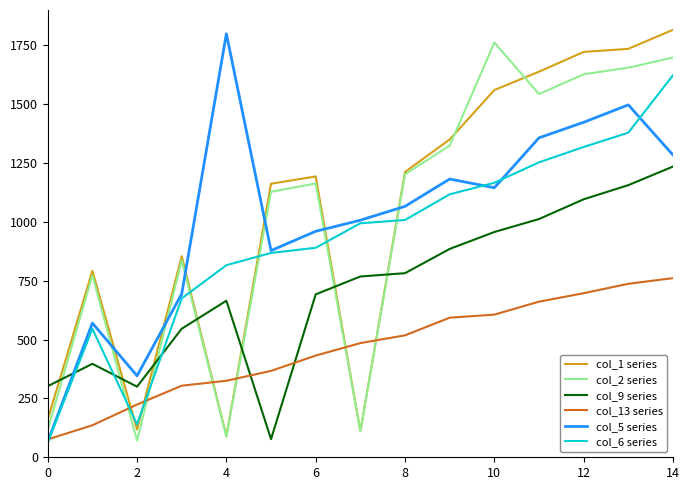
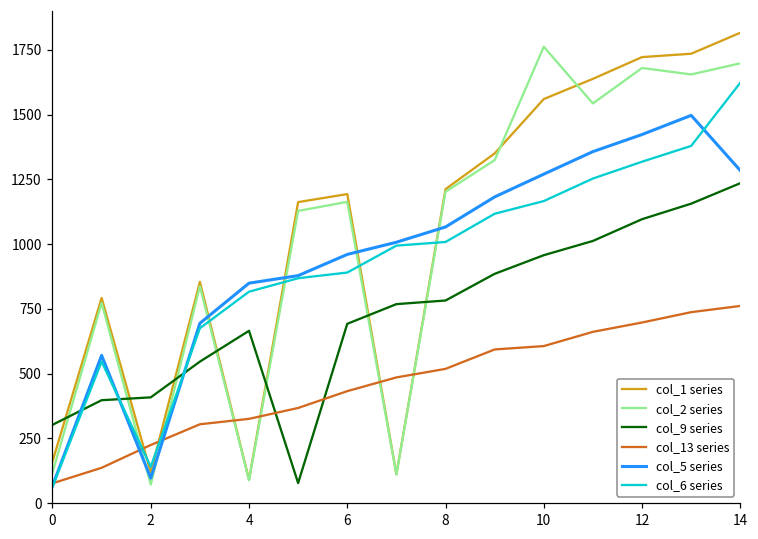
col_9 series, 2: 300 -> 410
col_5 series, 2: 350 -> 100
col_5 series, 4: 1800 -> 850
col_5 series, 10: 1150 -> 1270
col_2 series, 12: 1630 -> 1680
